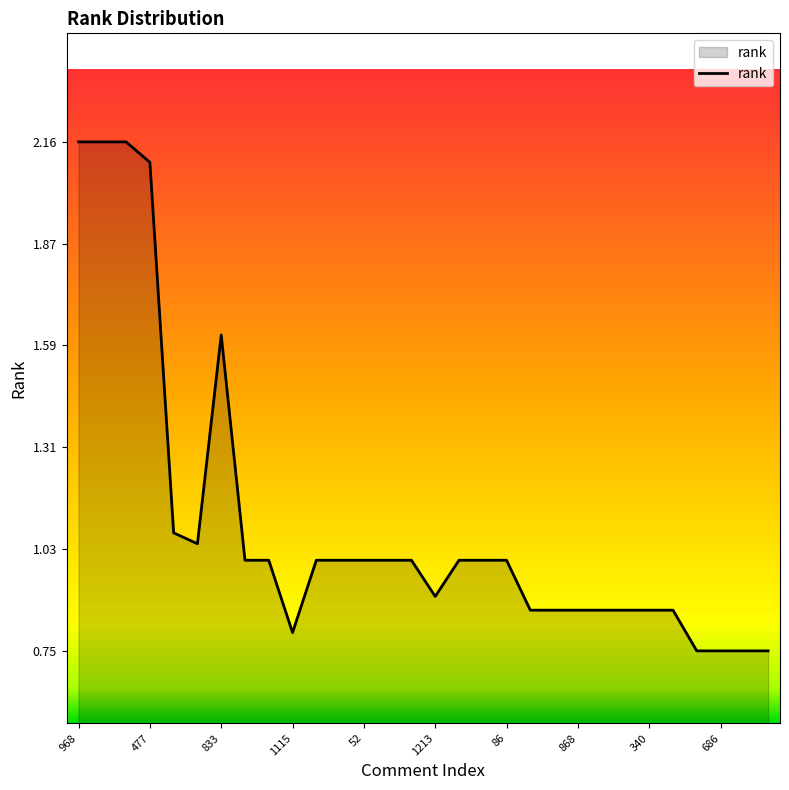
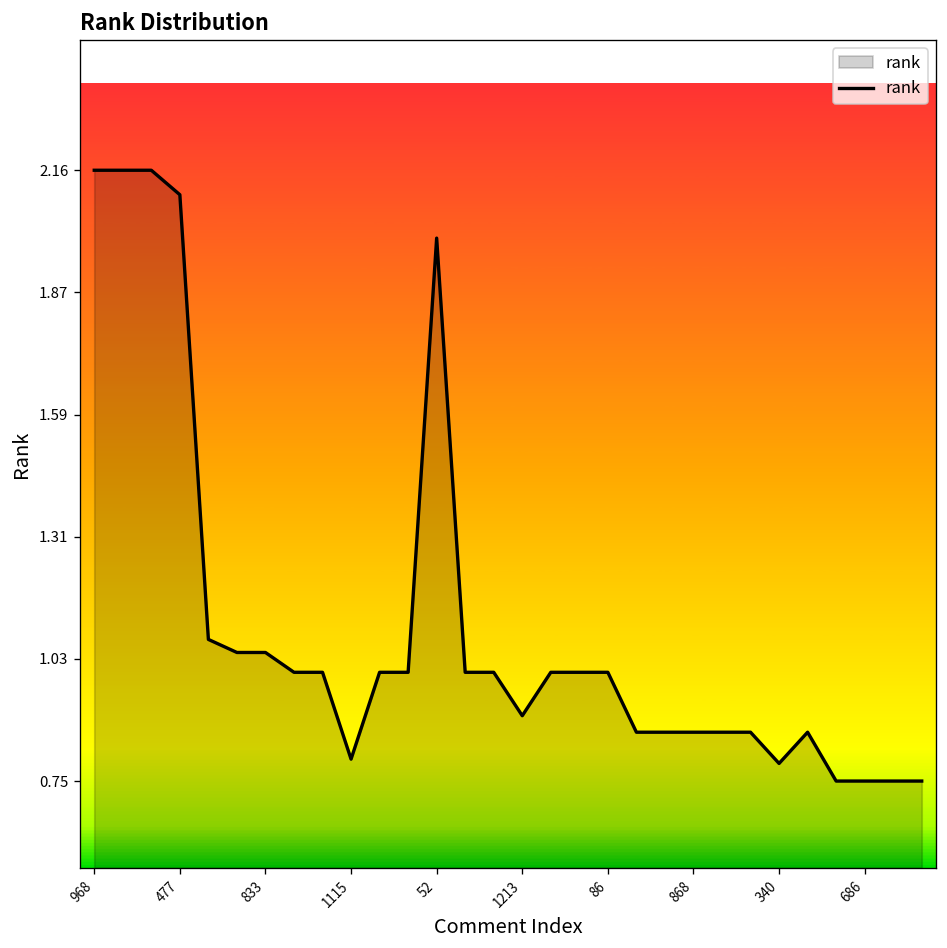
833: 1.62 -> 1.05
52: 1 -> 2
340: 0.86 -> 0.79
